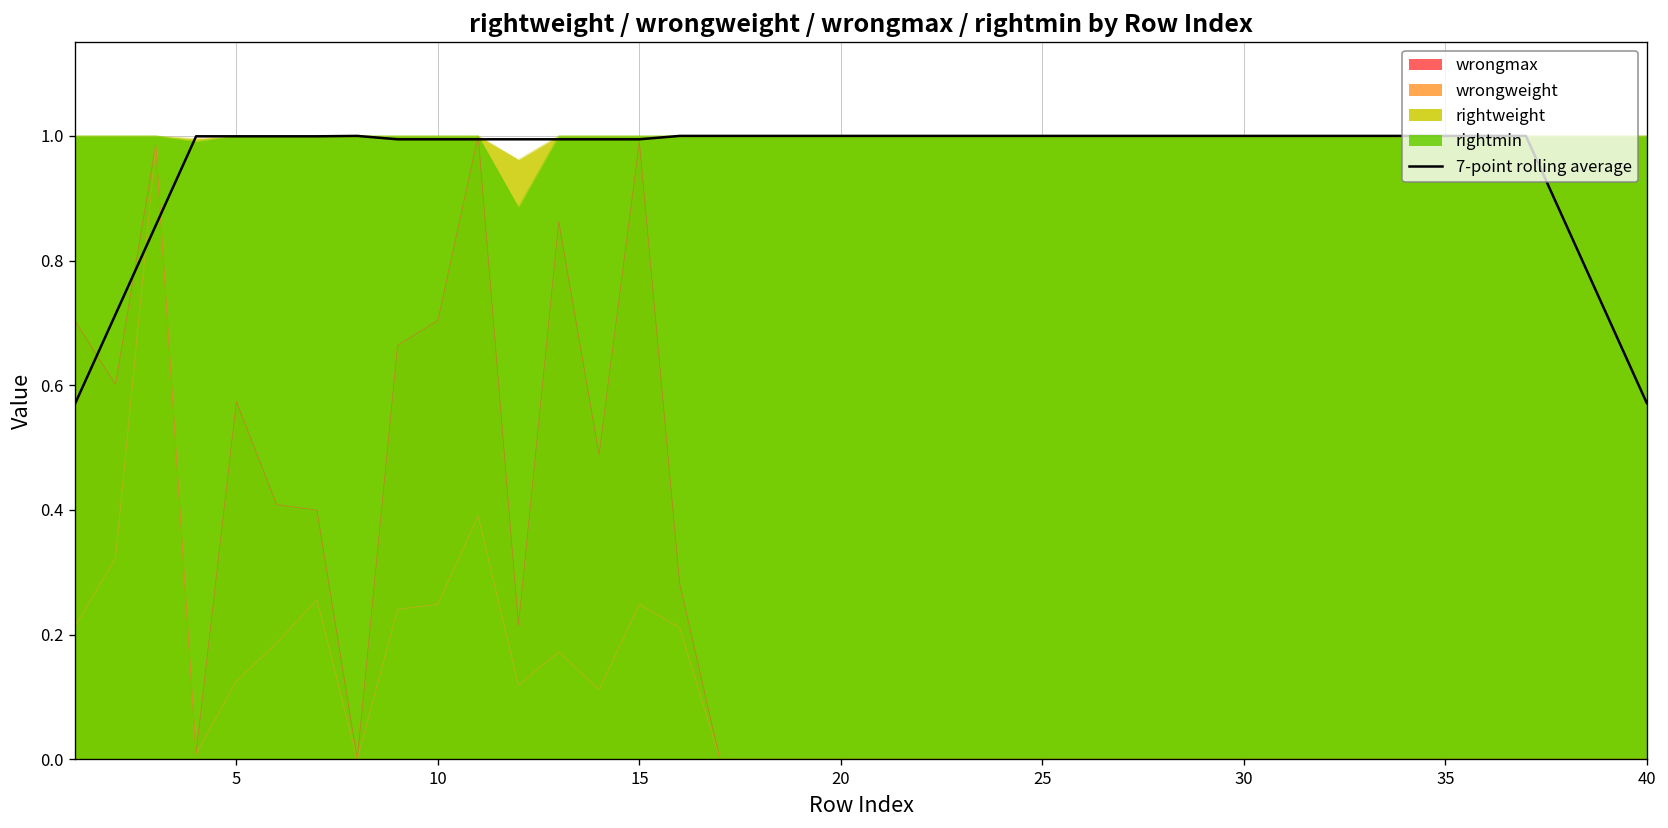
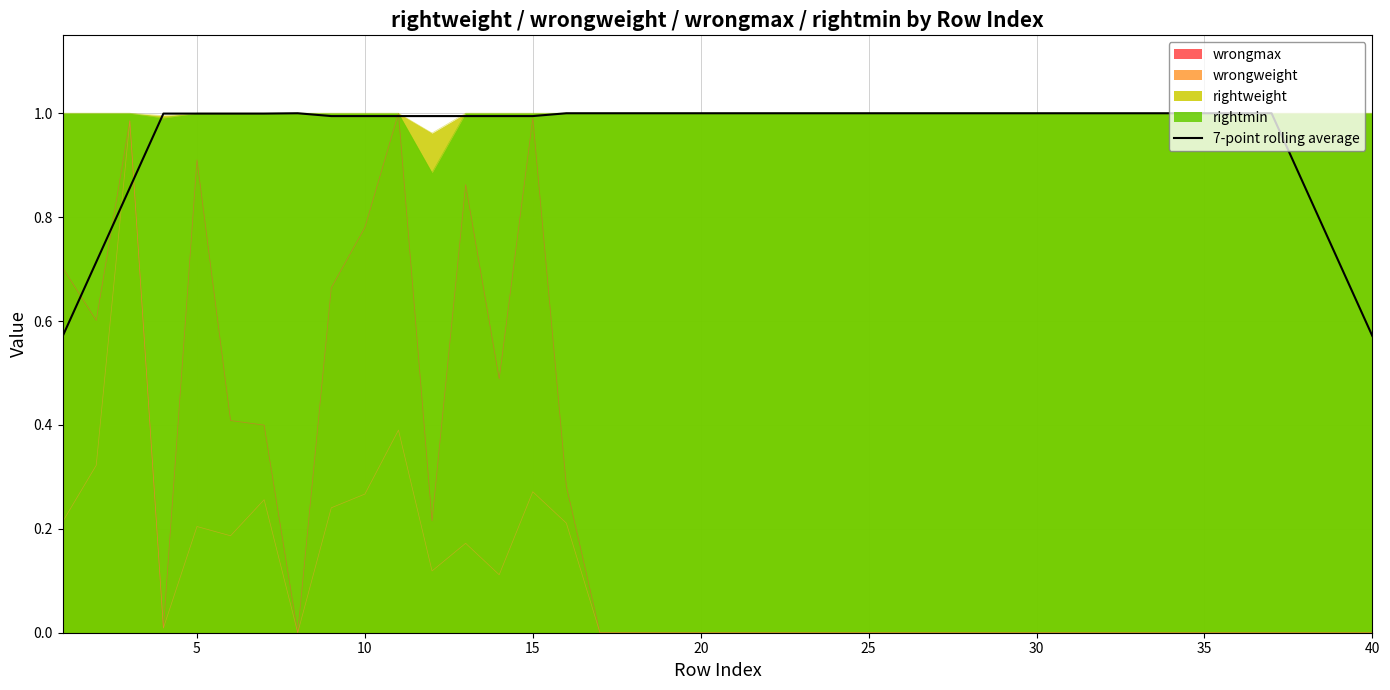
wrongmax, 5: 0.57 -> 0.91
wrongweight, 5: 0.13 -> 0.20
wrongmax, 10: 0.70 -> 0.78
wrongweight, 10: 0.25 -> 0.27
wrongweight, 15: 0.25 -> 0.27
